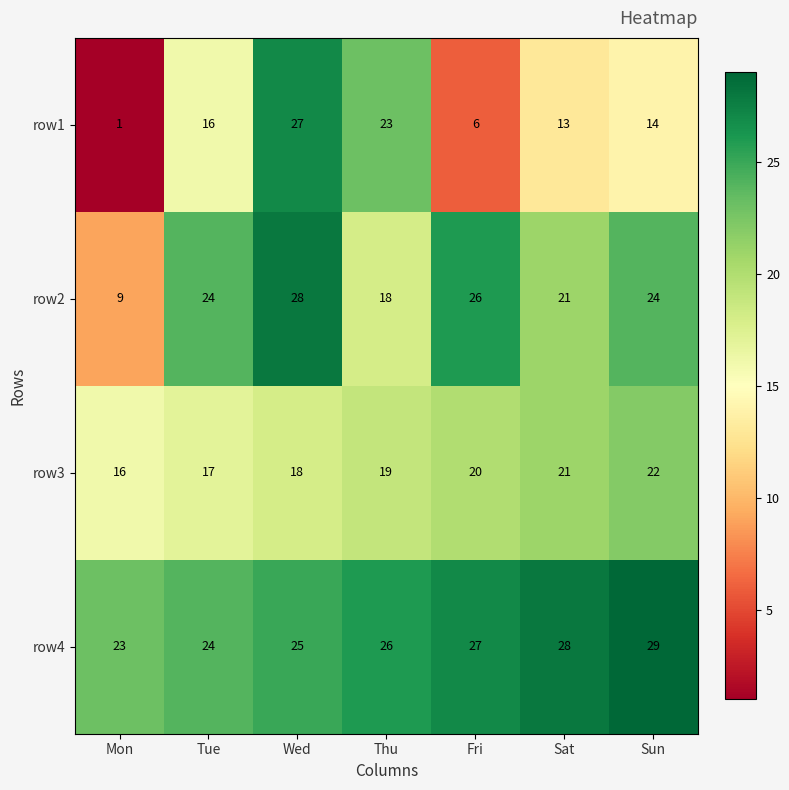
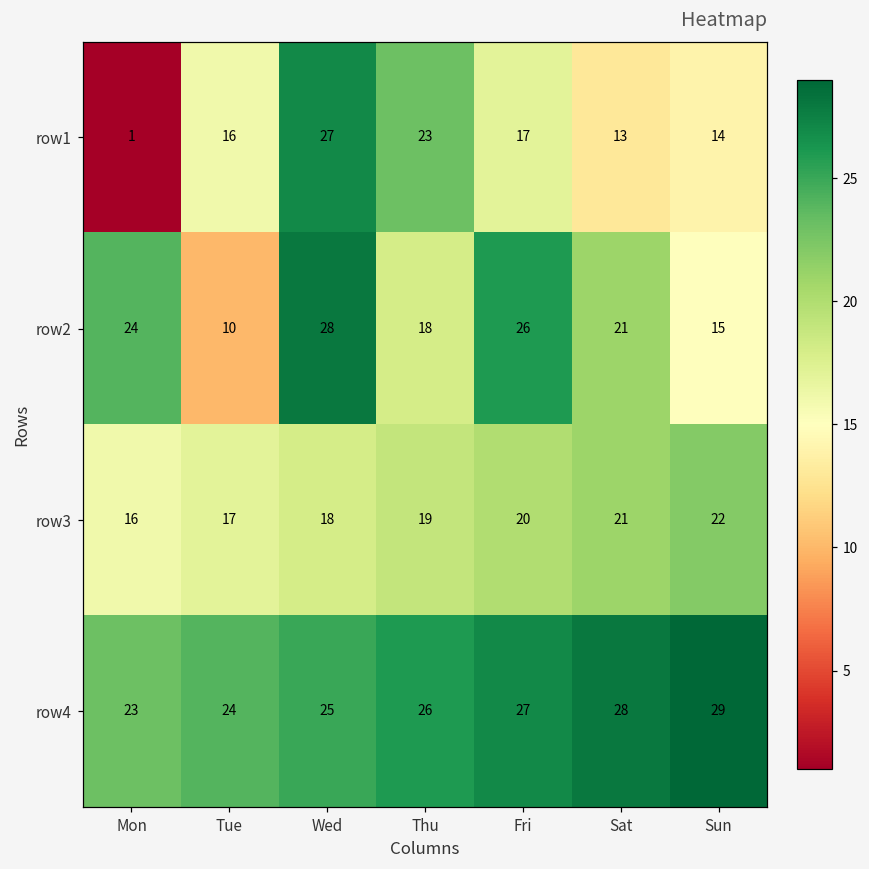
row1, Fri: 6 -> 17
row2, Mon: 9 -> 24
row2, Tue: 24 -> 10
row2, Sun: 24 -> 15
